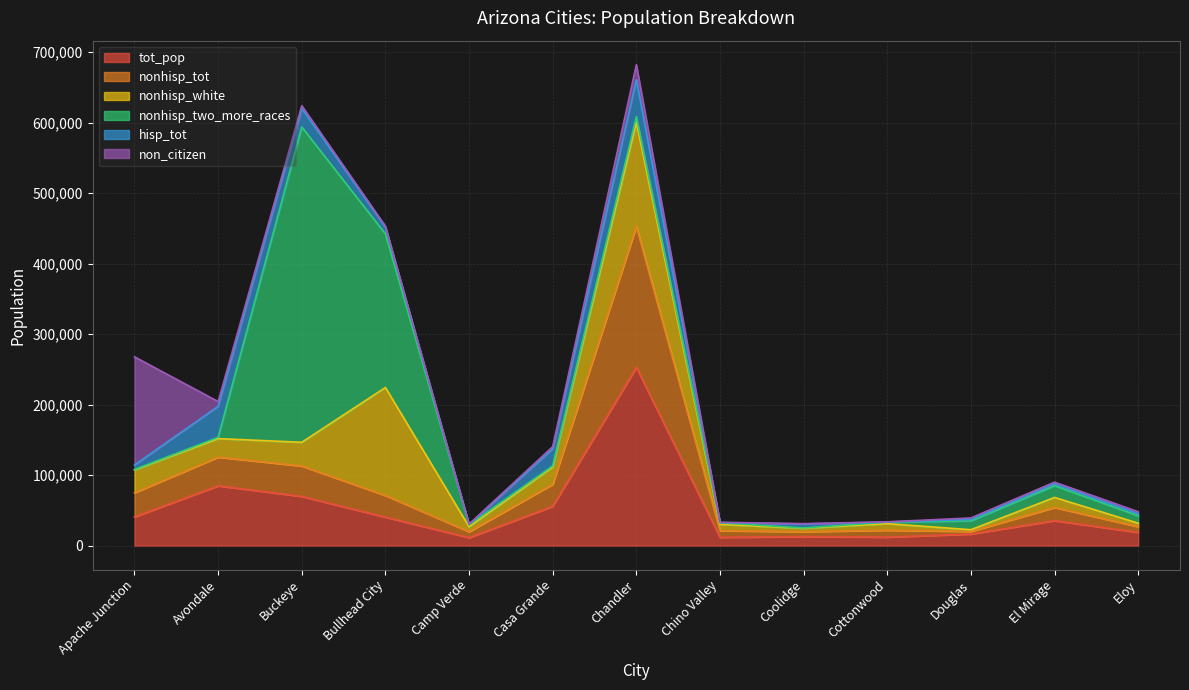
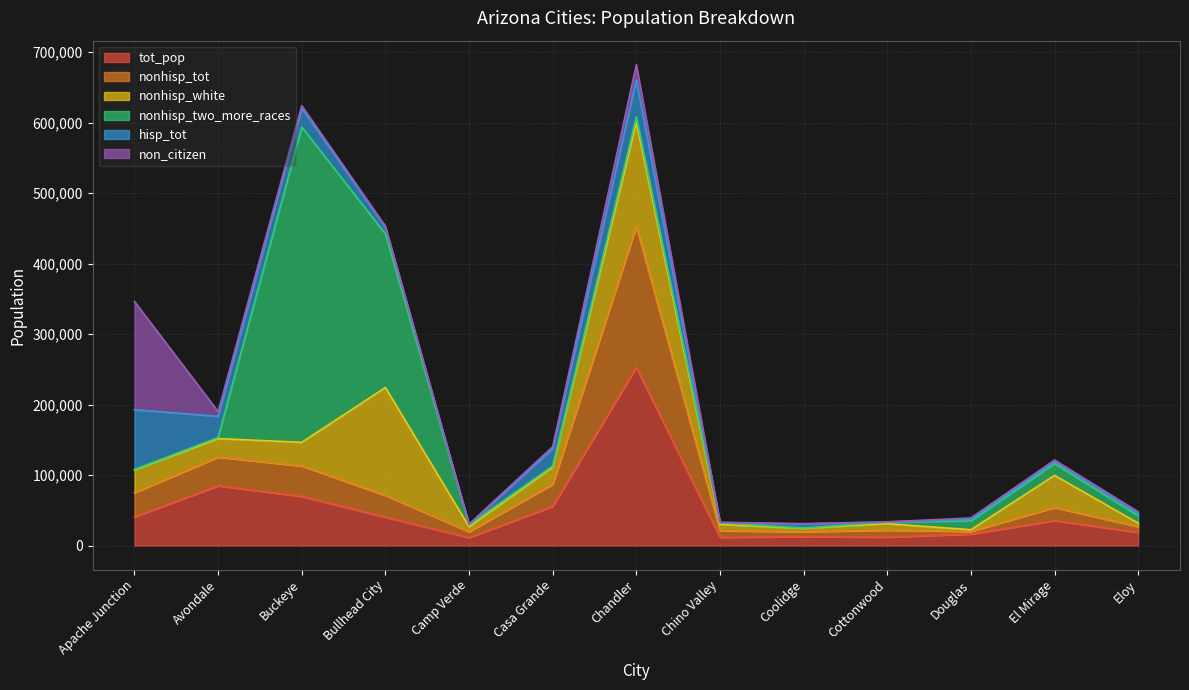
hisp_tot, Apache Junction: 10,000 -> 80,000
hisp_tot, Avondale: 40,000 -> 30,000
nonhisp_white, El Mirage: 10,000 -> 50,000
